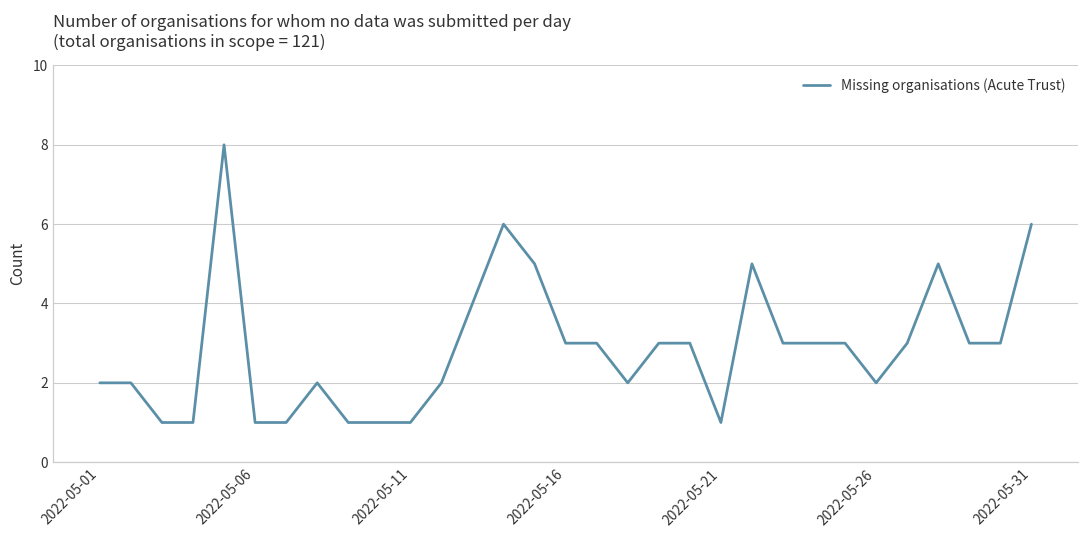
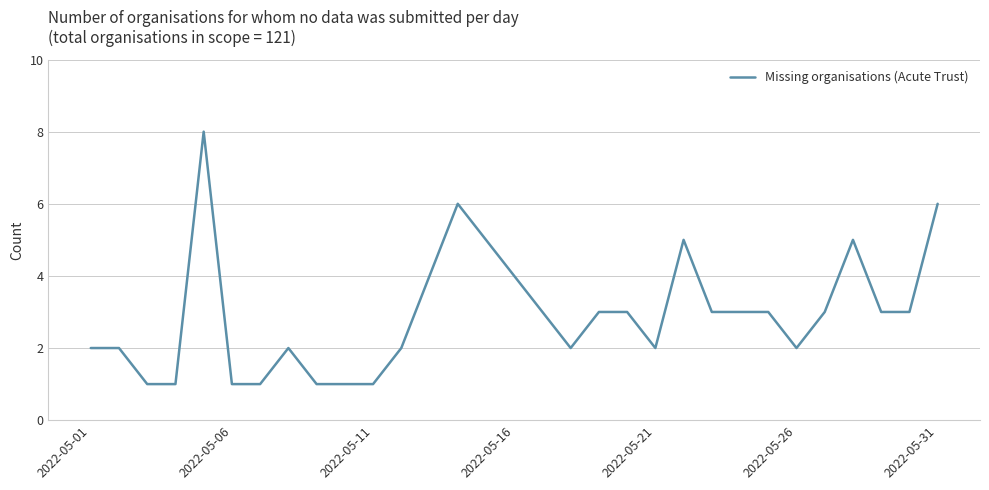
2022-05-16: 3 -> 4
2022-05-21: 1 -> 2
